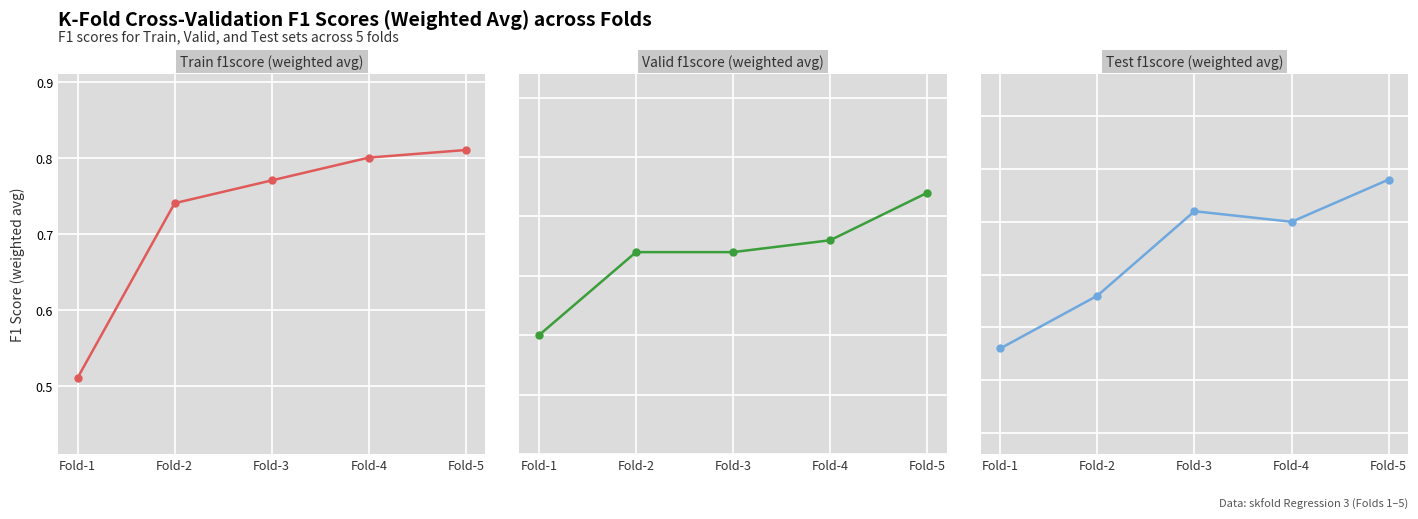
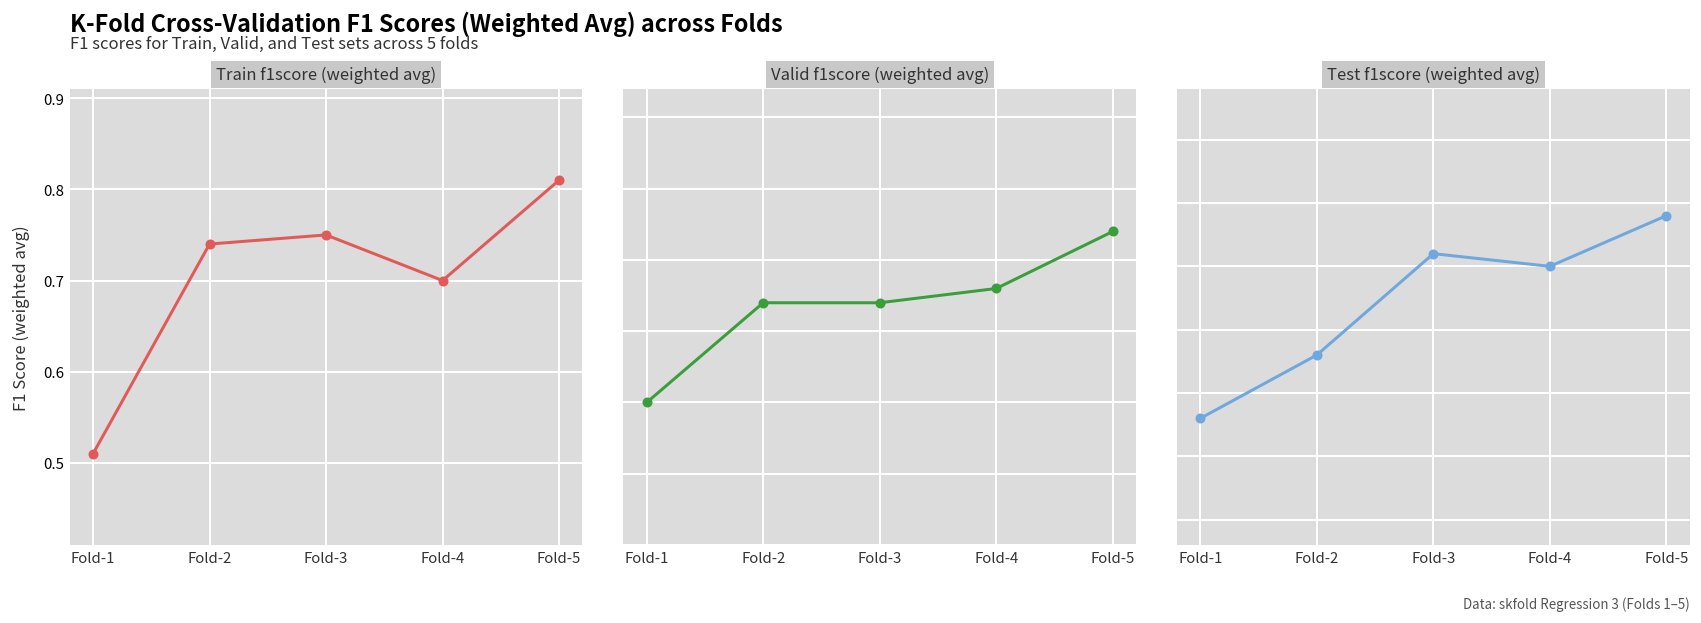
Train f1score (weighted avg), Fold-3: 0.77 -> 0.75
Train f1score (weighted avg), Fold-4: 0.8 -> 0.7
